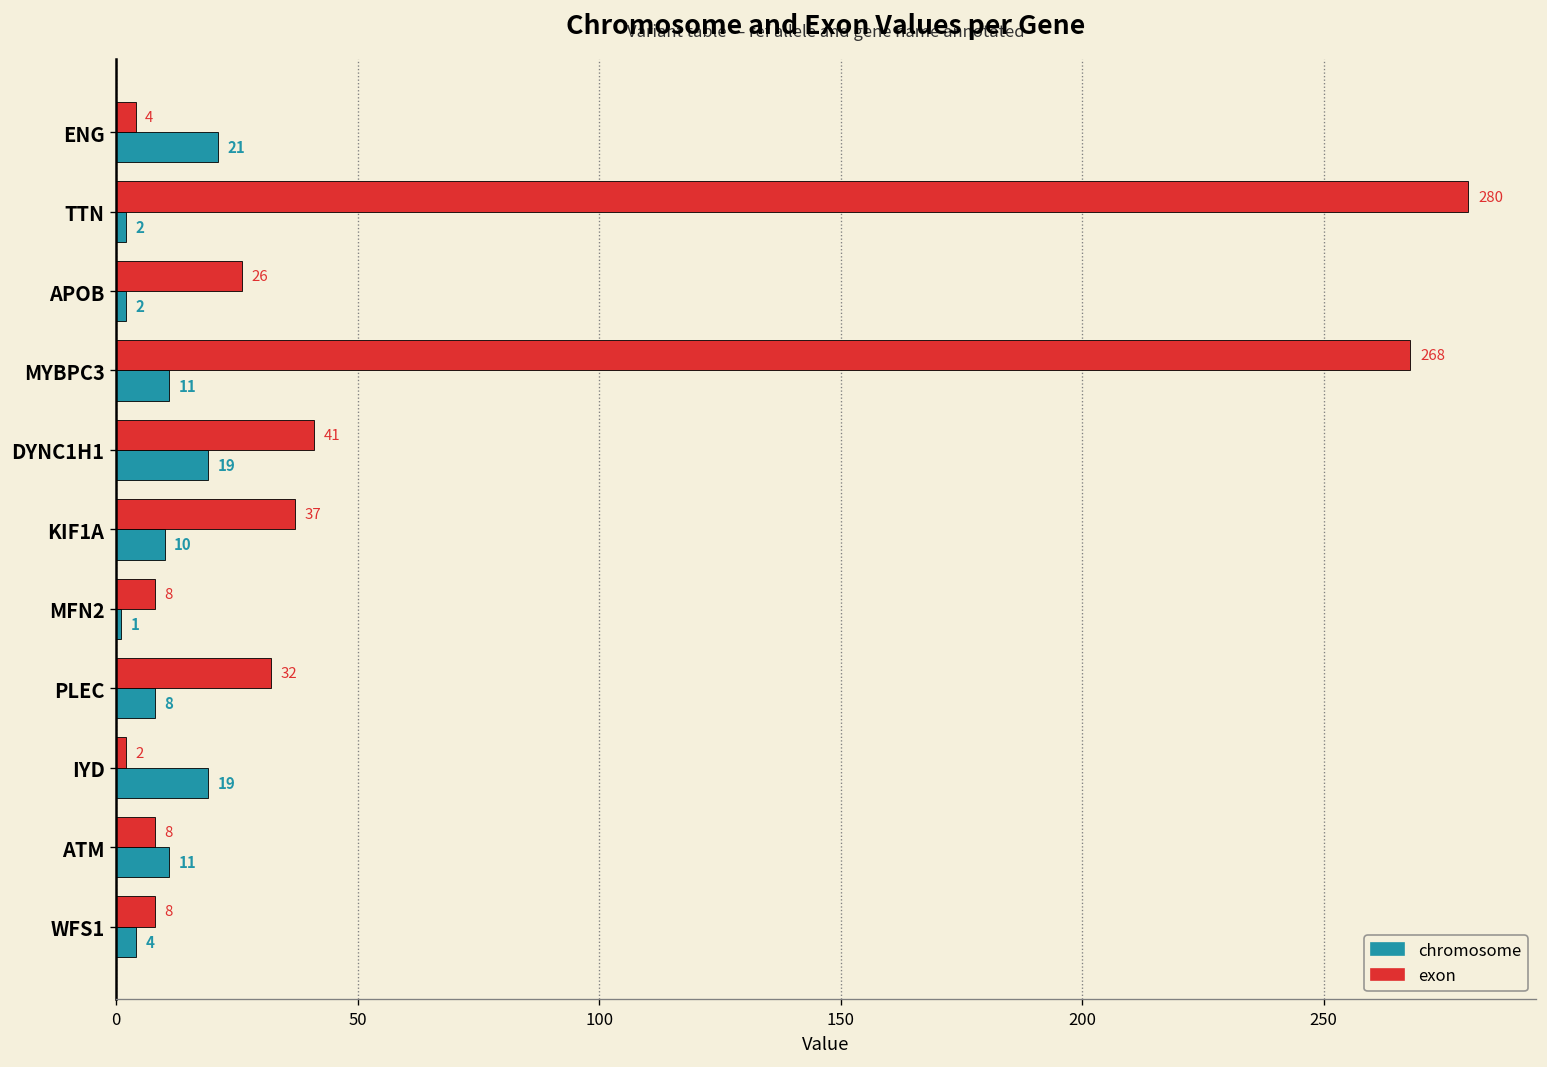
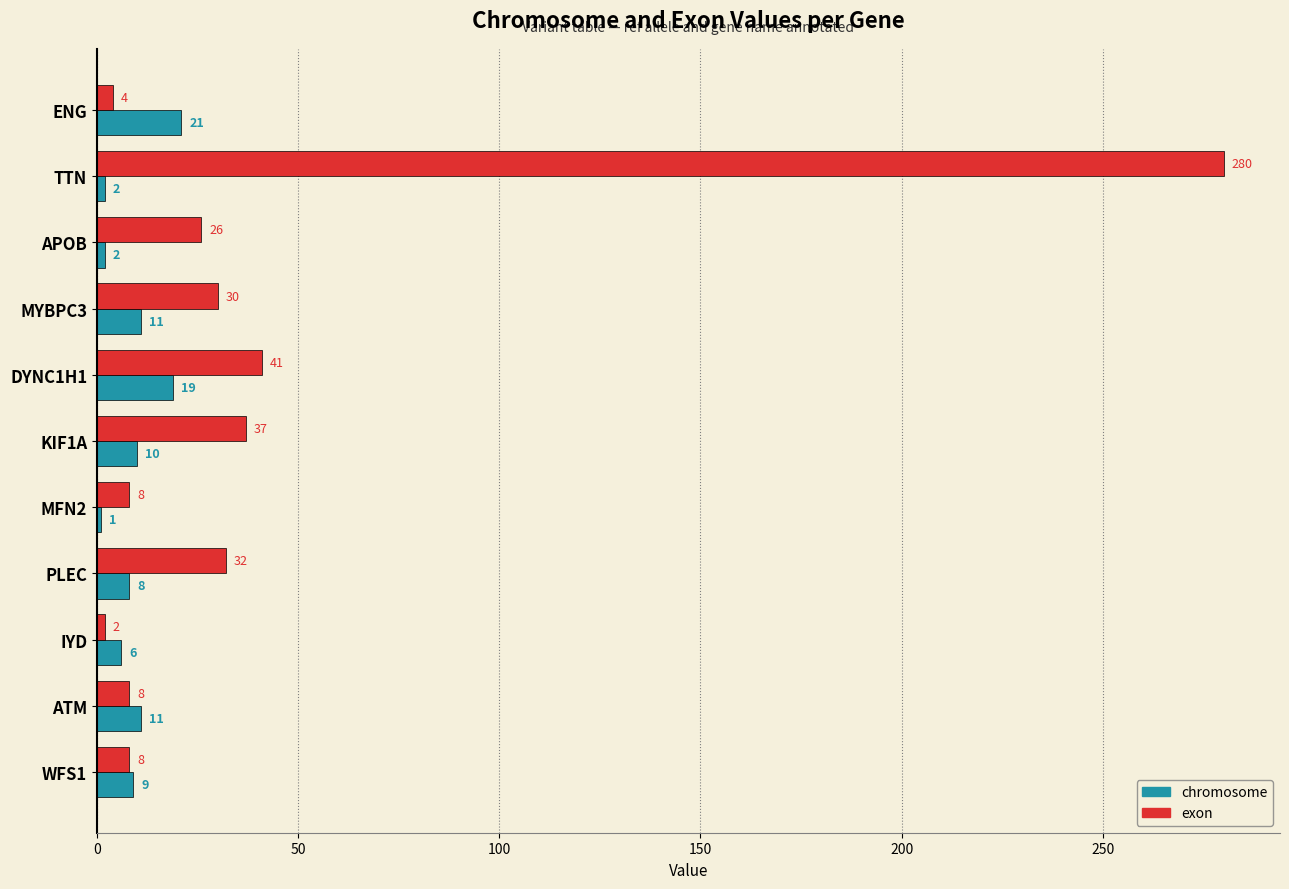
exon, MYBPC3: 268 -> 30
chromosome, IYD: 19 -> 6
chromosome, WFS1: 4 -> 9
